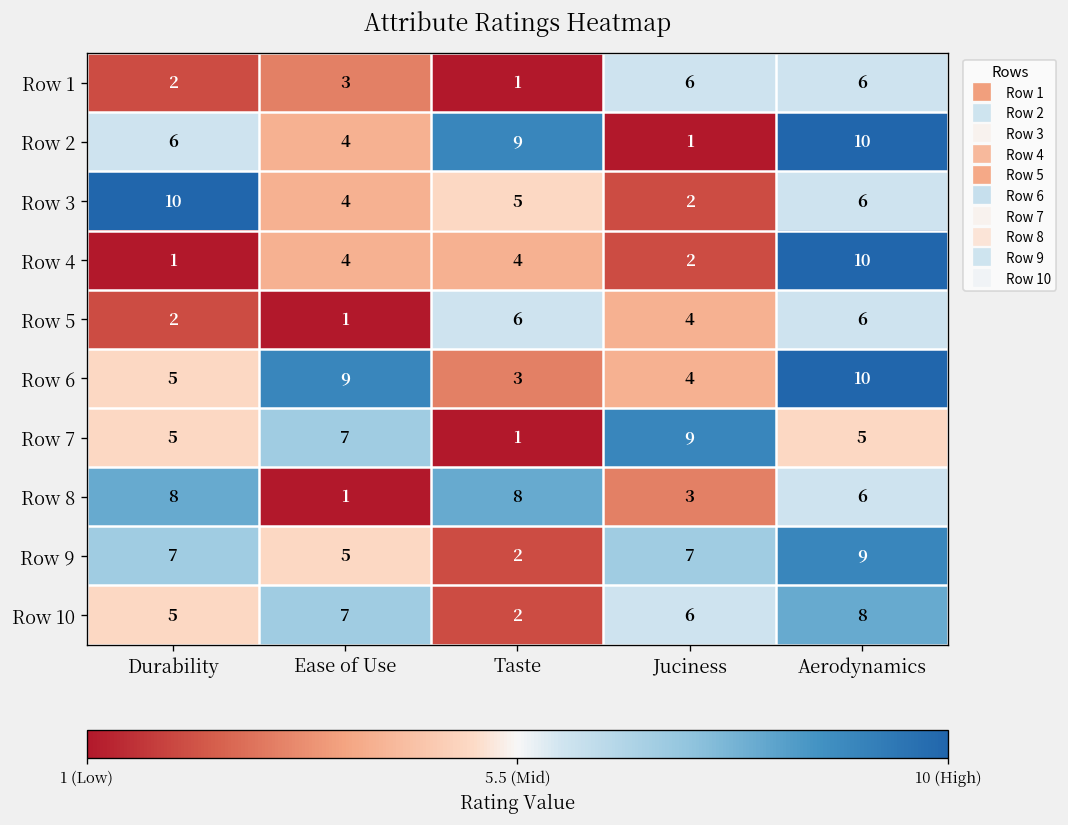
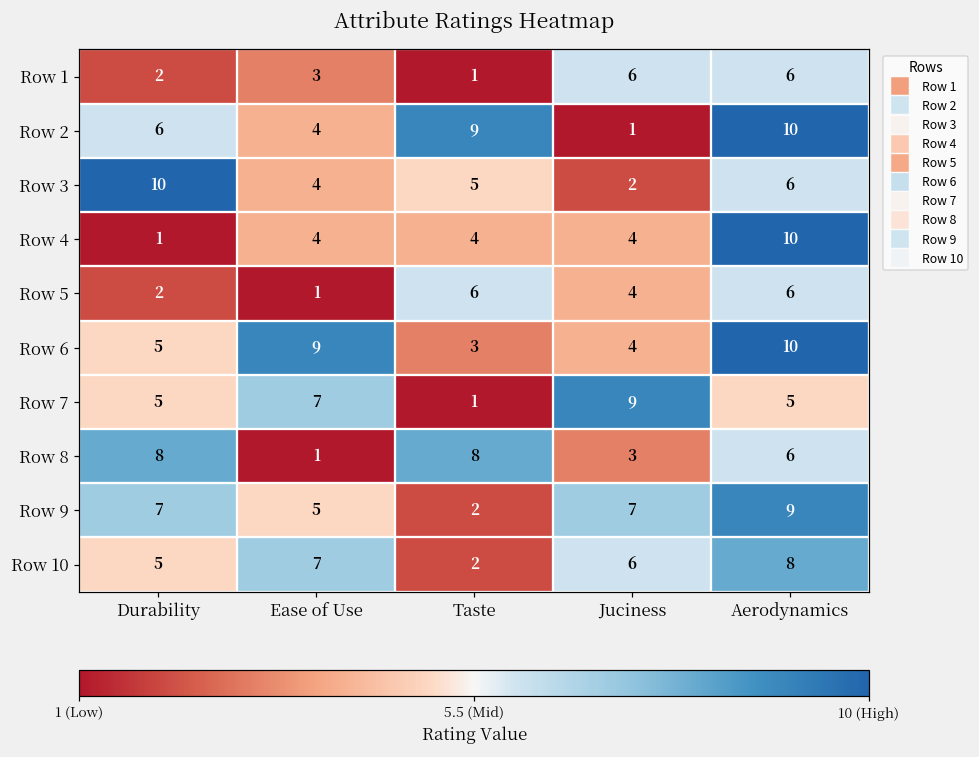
Row 4, Juciness: 2 -> 4
